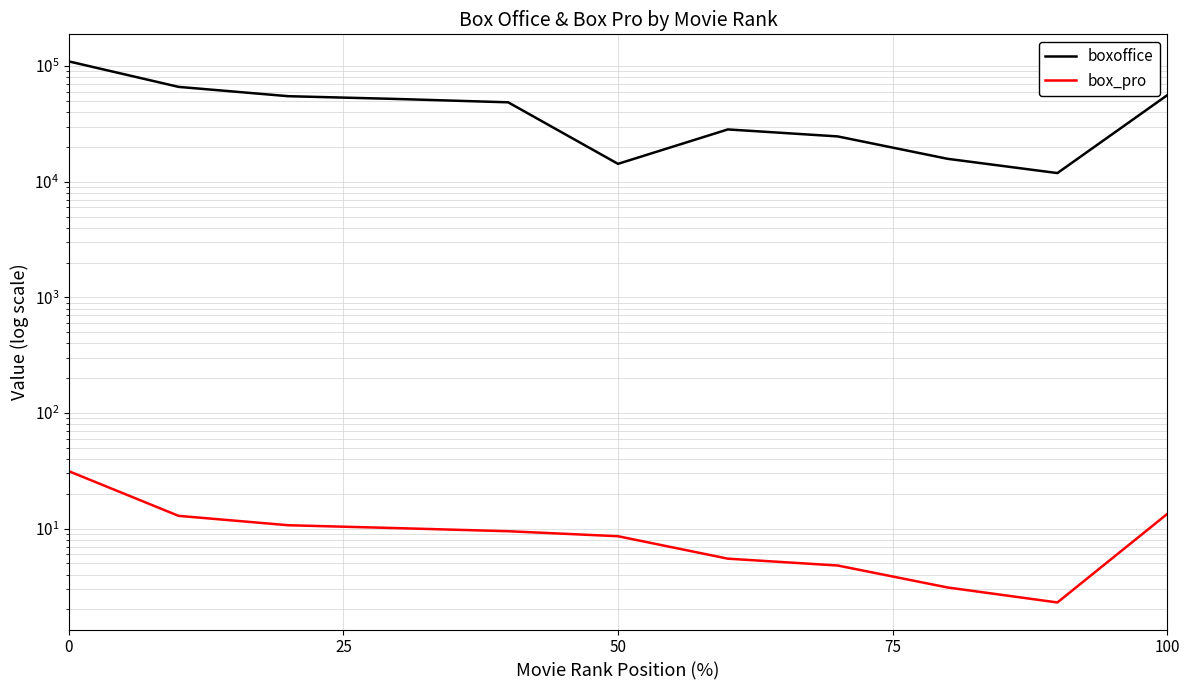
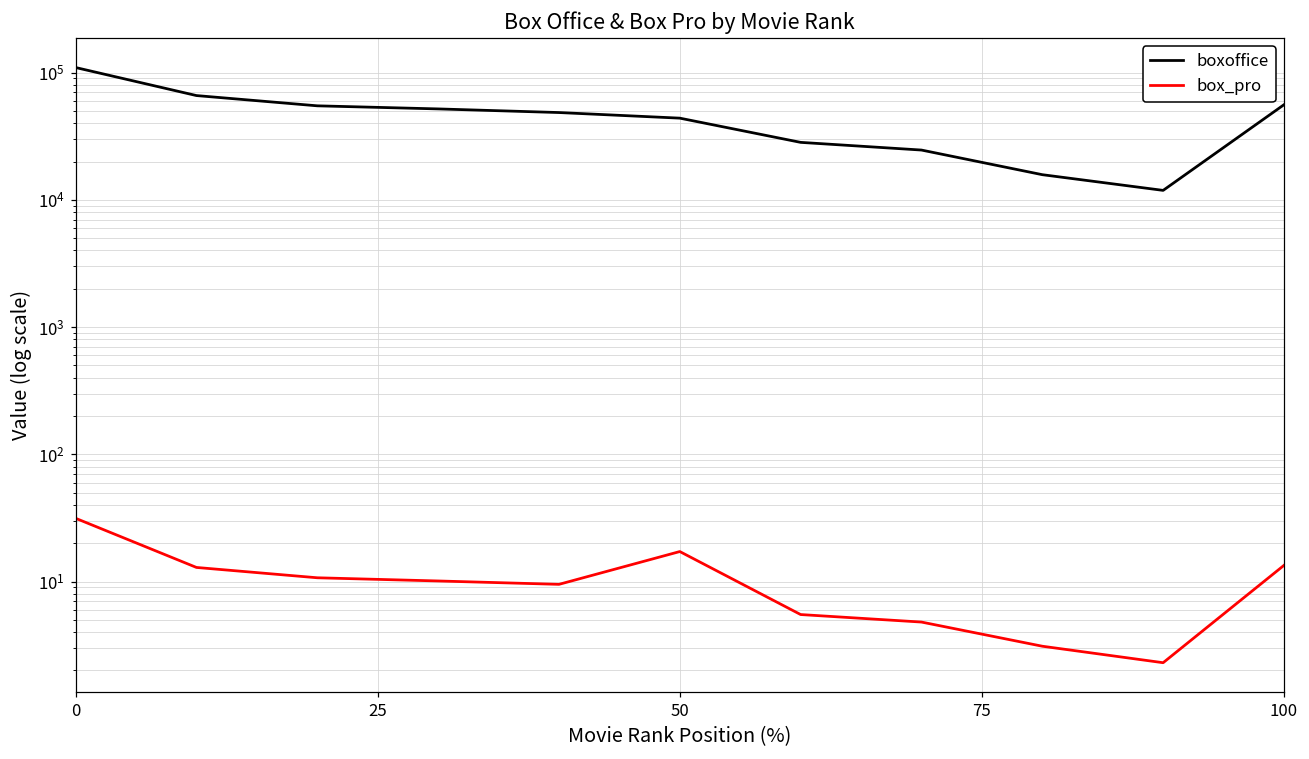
boxoffice, 50: 14000 -> 44000
box_pro, 50: 9 -> 17
